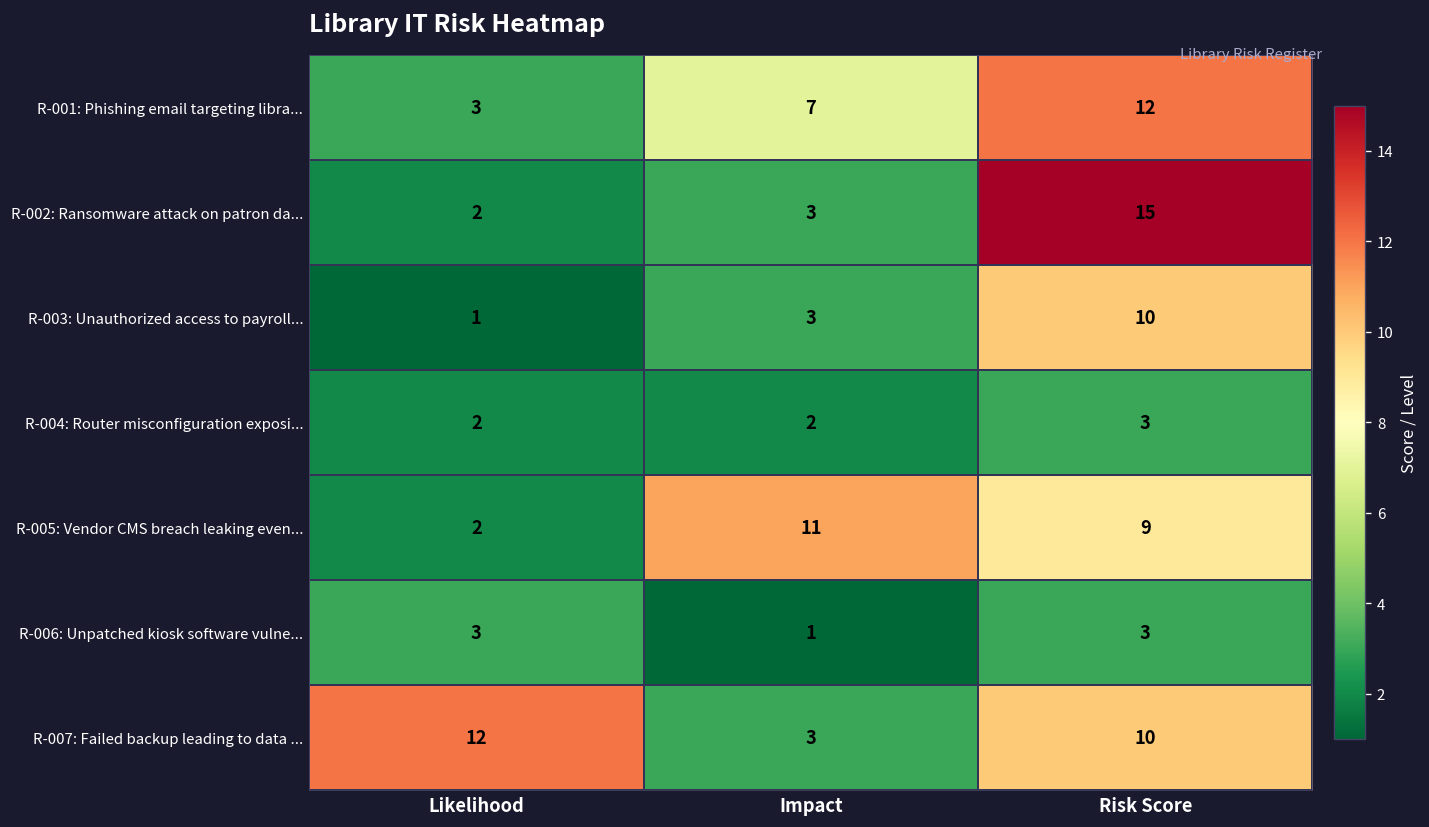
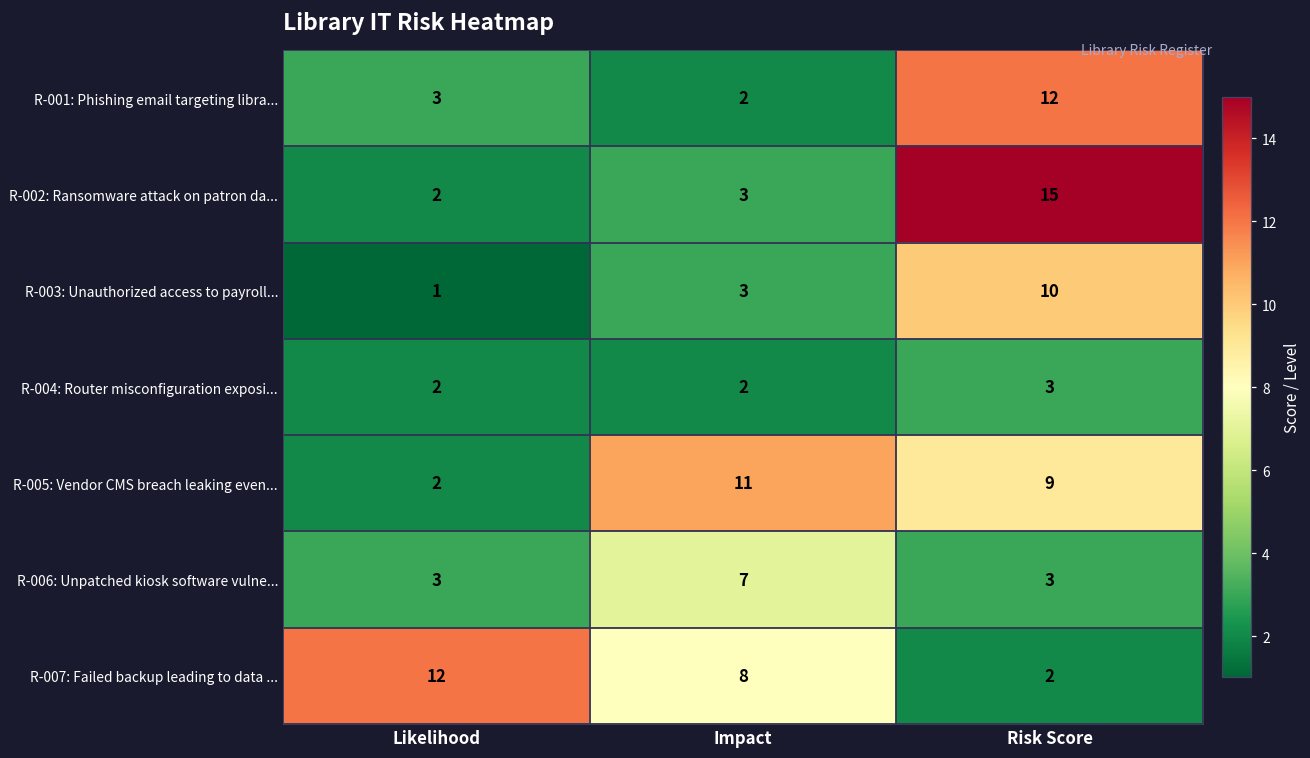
R-001: Phishing email targeting libra..., Impact: 7 -> 2
R-006: Unpatched kiosk software vulne..., Impact: 1 -> 7
R-007: Failed backup leading to data ..., Impact: 3 -> 8
R-007: Failed backup leading to data ..., Risk Score: 10 -> 2
